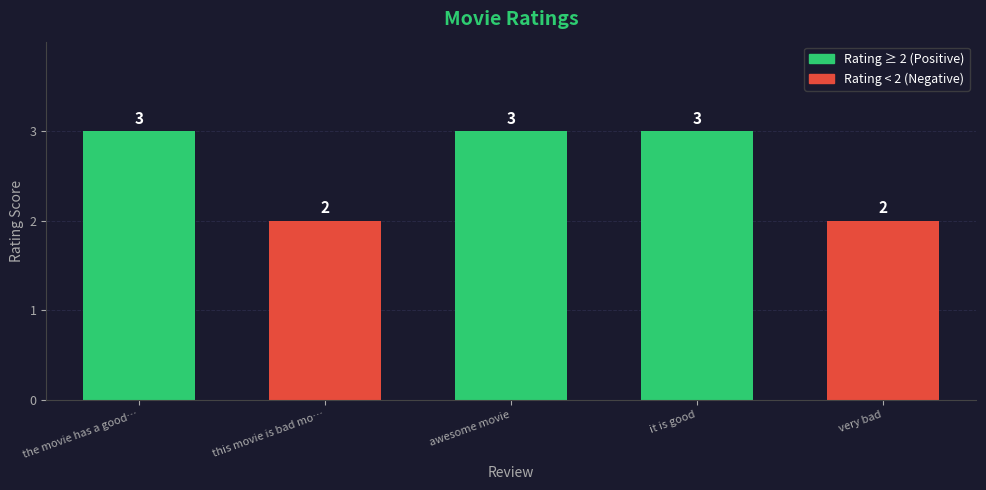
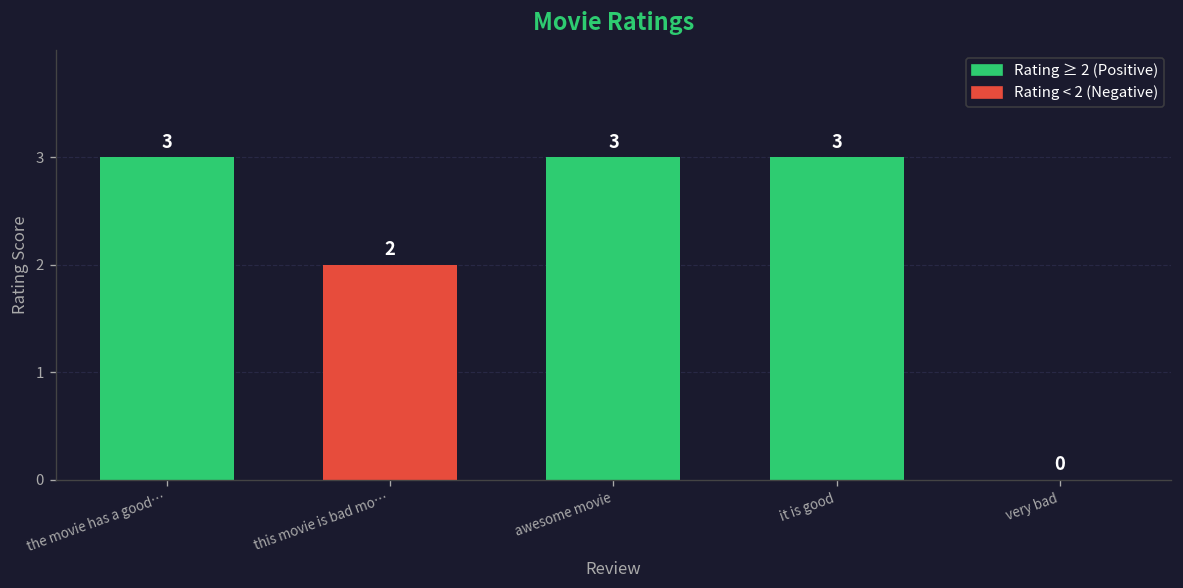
very bad: 2 -> 0
